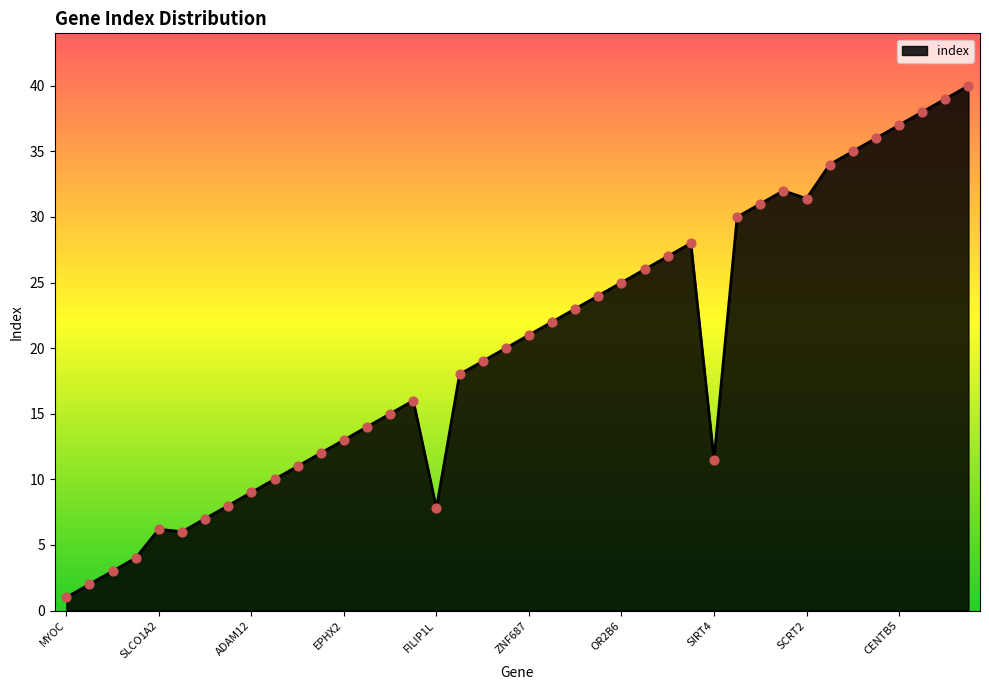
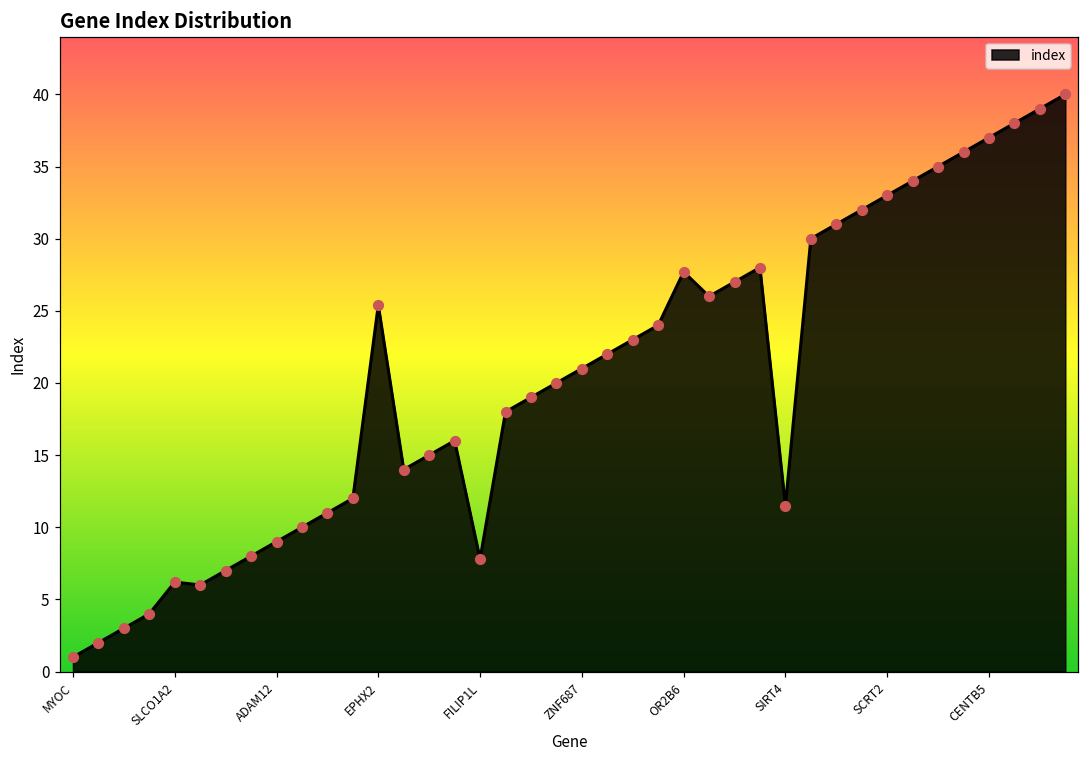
EPHX2: 13.0 -> 25.4
OR2B6: 25.0 -> 27.7
SCRT2: 31.4 -> 33.0
